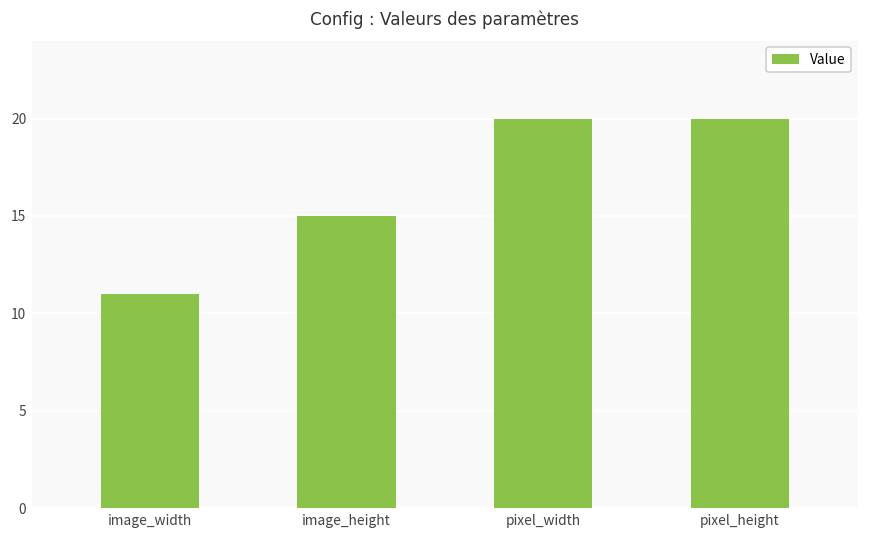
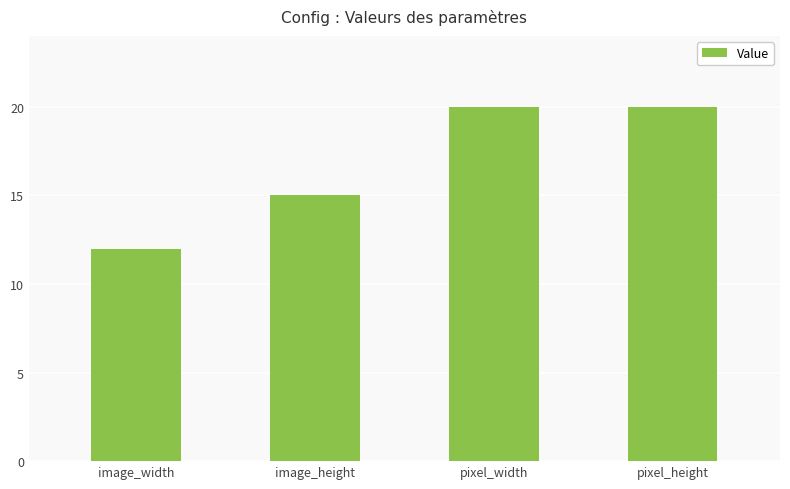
image_width: 11 -> 12
